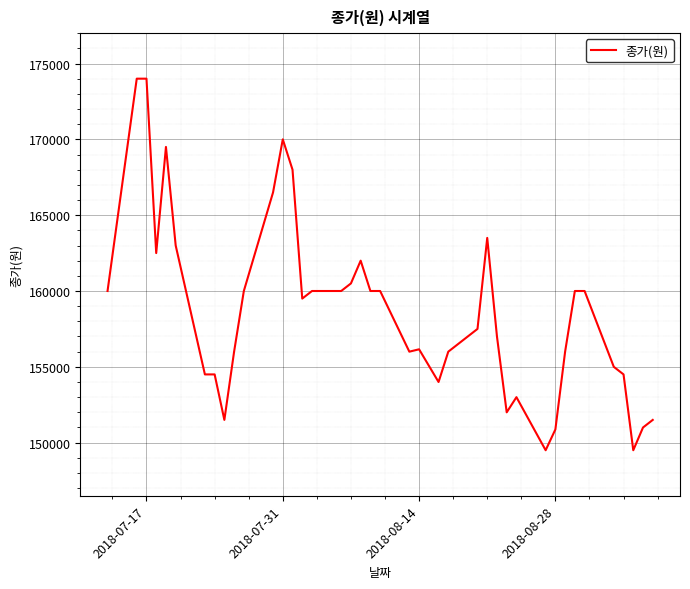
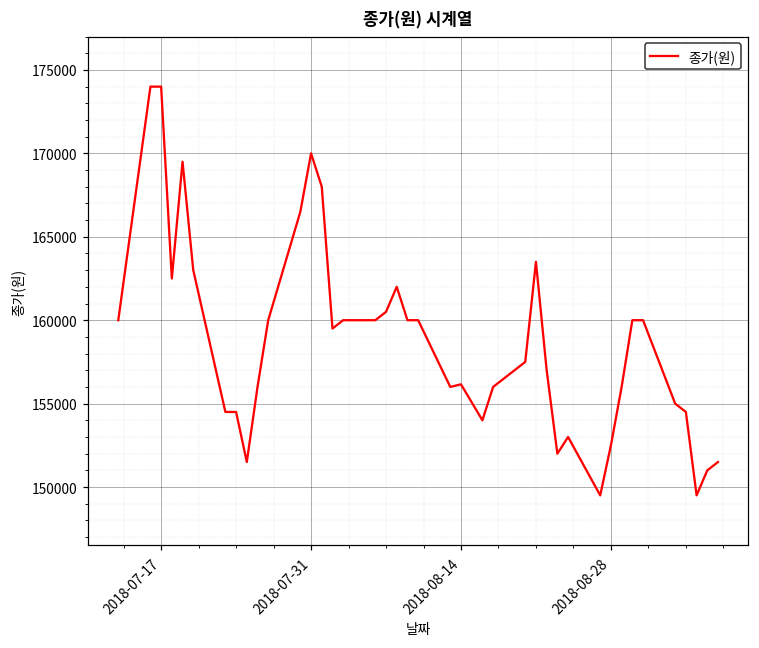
2018-08-28: 150900 -> 152500
